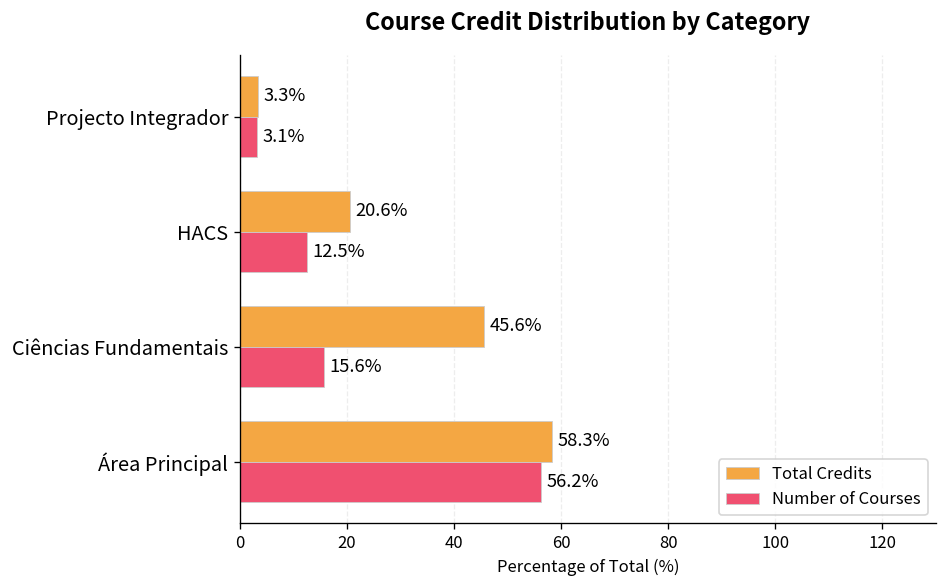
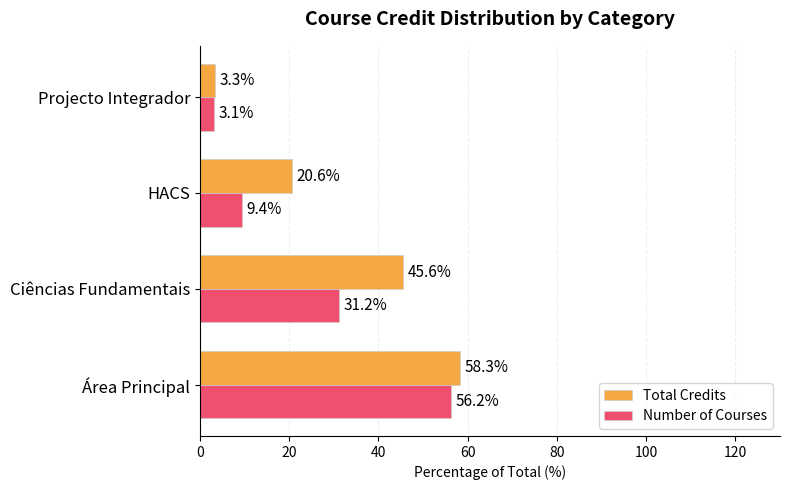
Number of Courses, HACS: 12.5% -> 9.4%
Number of Courses, Ciências Fundamentais: 15.6% -> 31.2%
